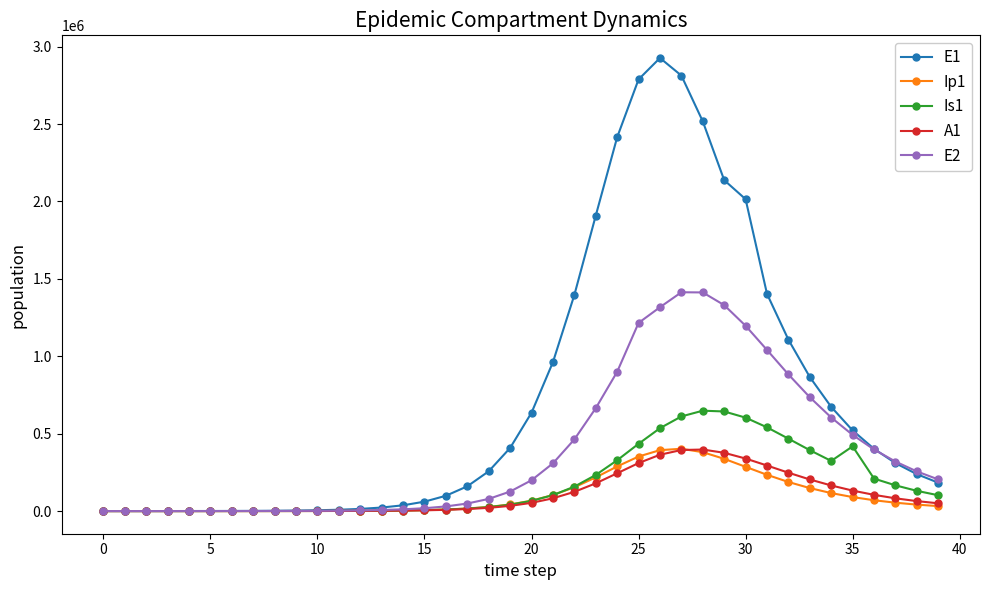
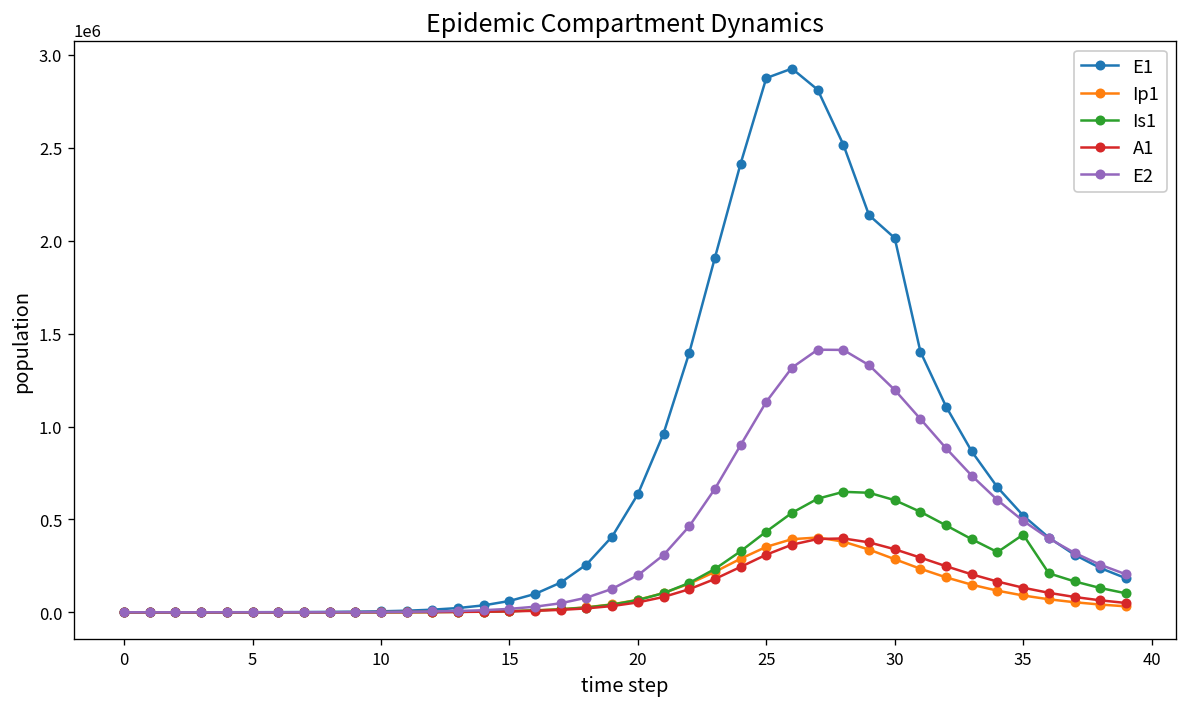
E1, 25: 2790000 -> 2880000
E2, 25: 1220000 -> 1130000
